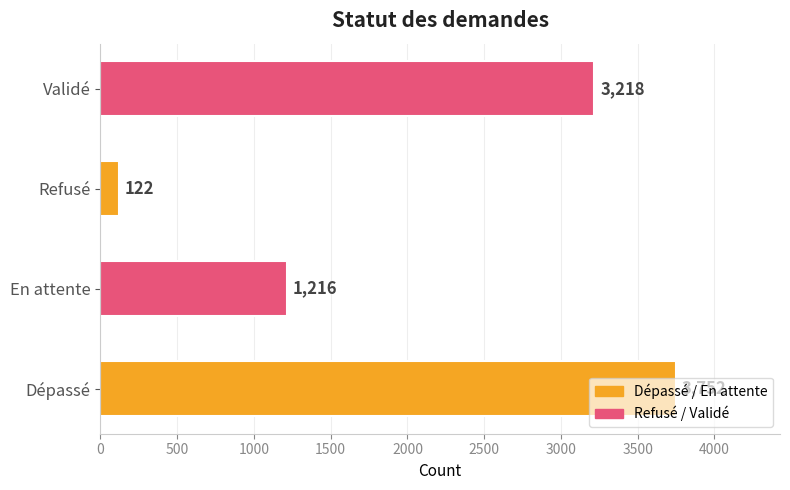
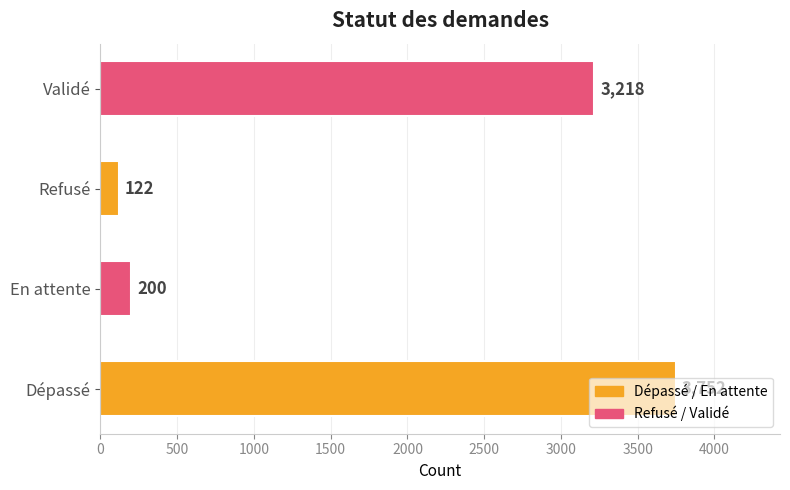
En attente: 1,216 -> 200
